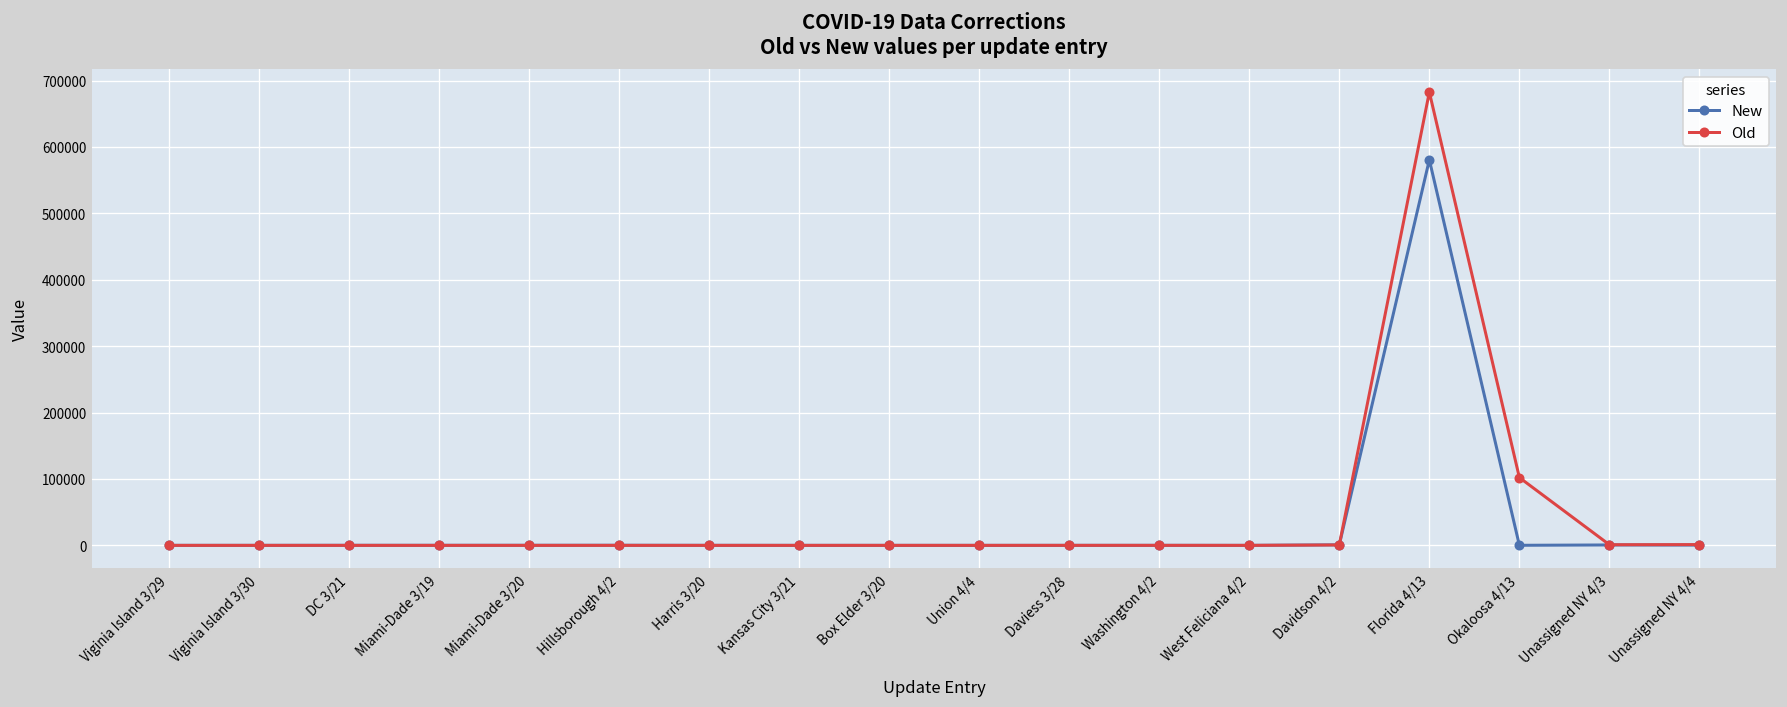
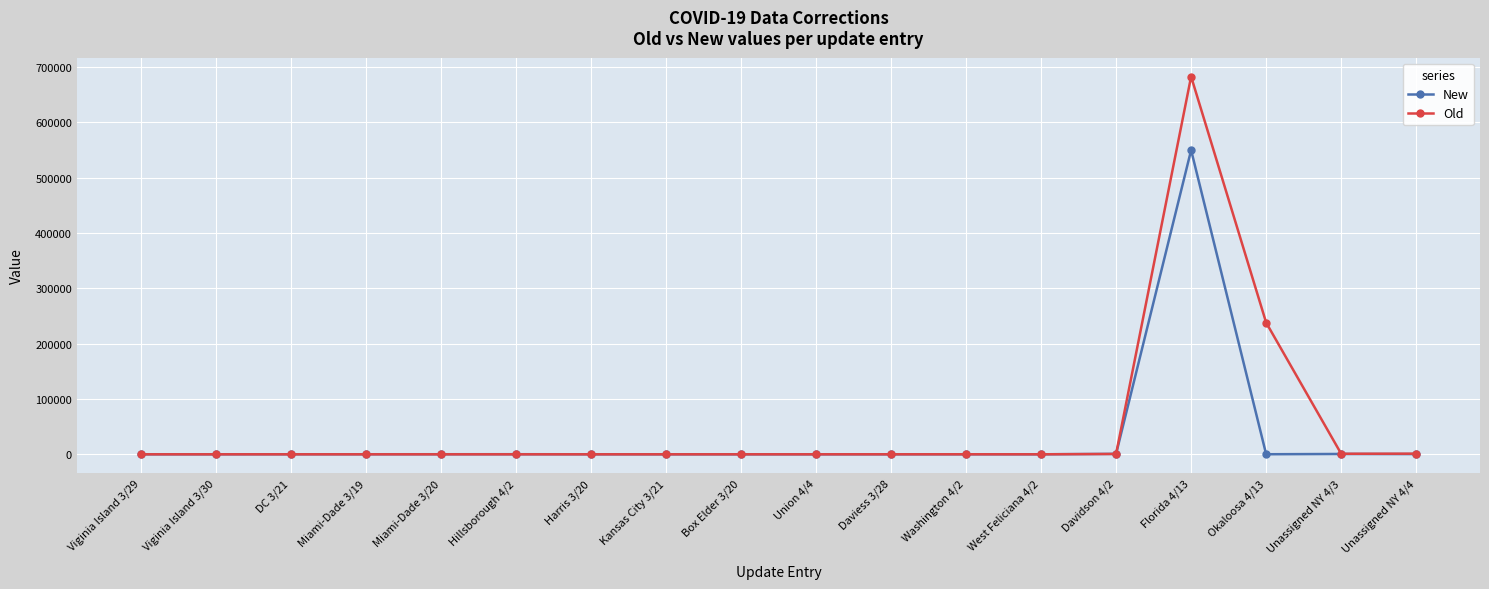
New, Florida 4/13: 580000 -> 550000
Old, Okaloosa 4/13: 100000 -> 240000
